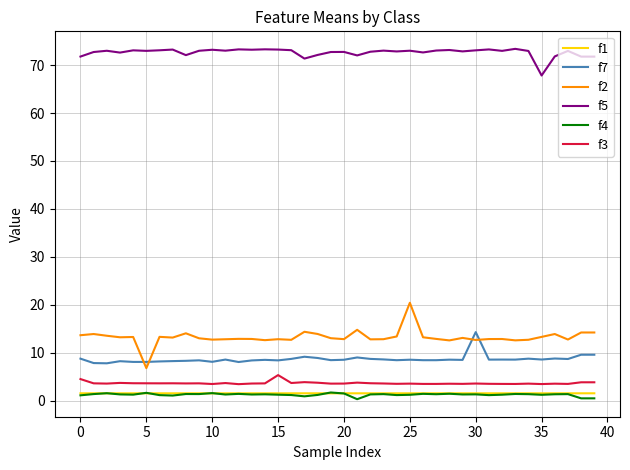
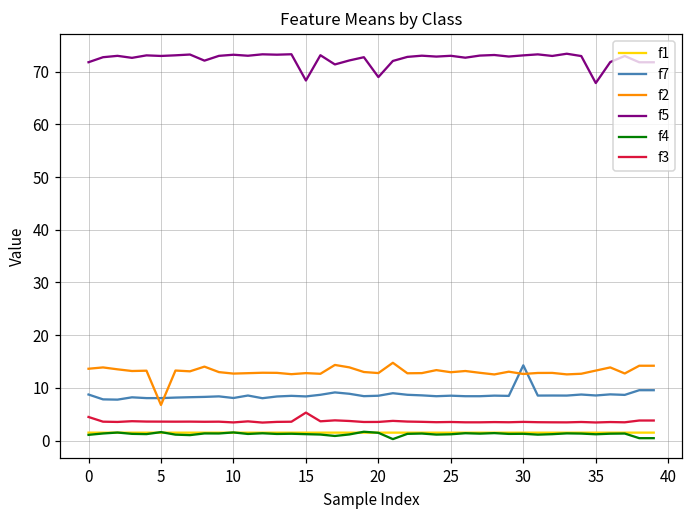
f5, 15: 73 -> 68
f5, 20: 73 -> 69
f2, 25: 20 -> 13
